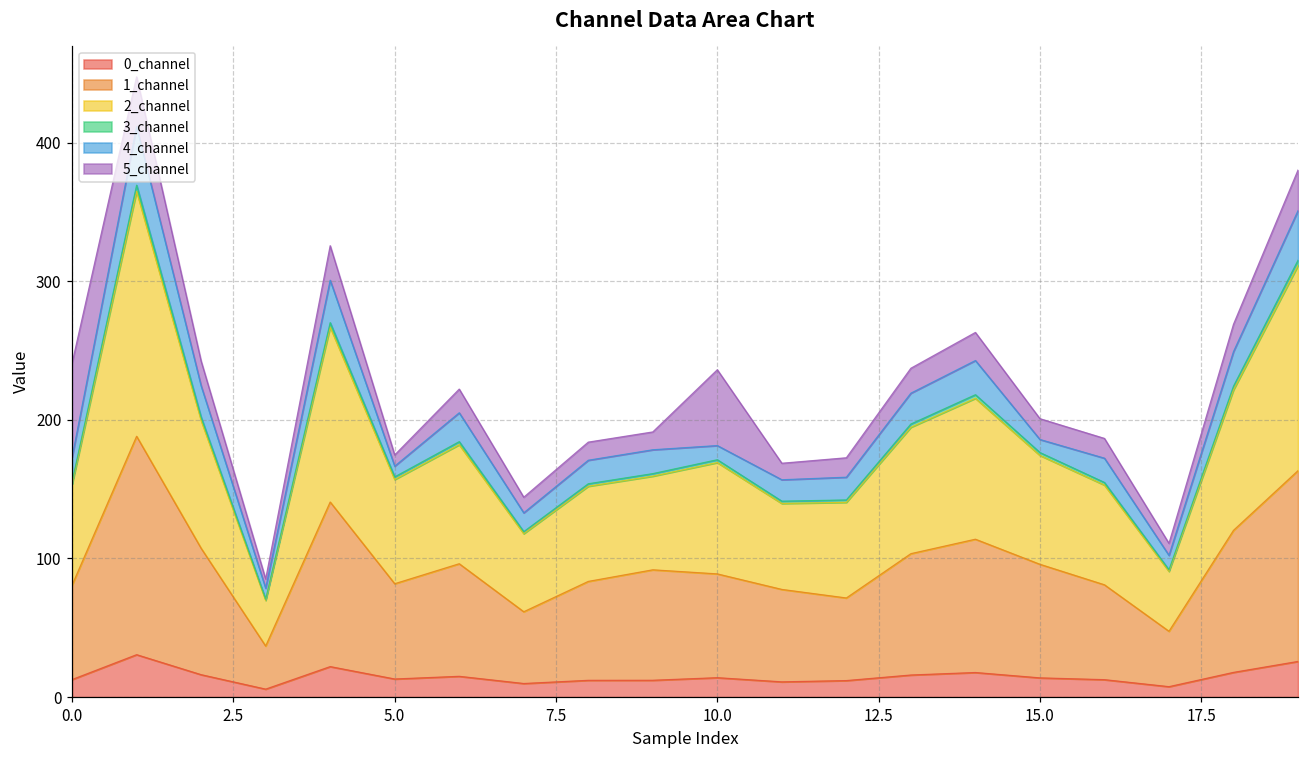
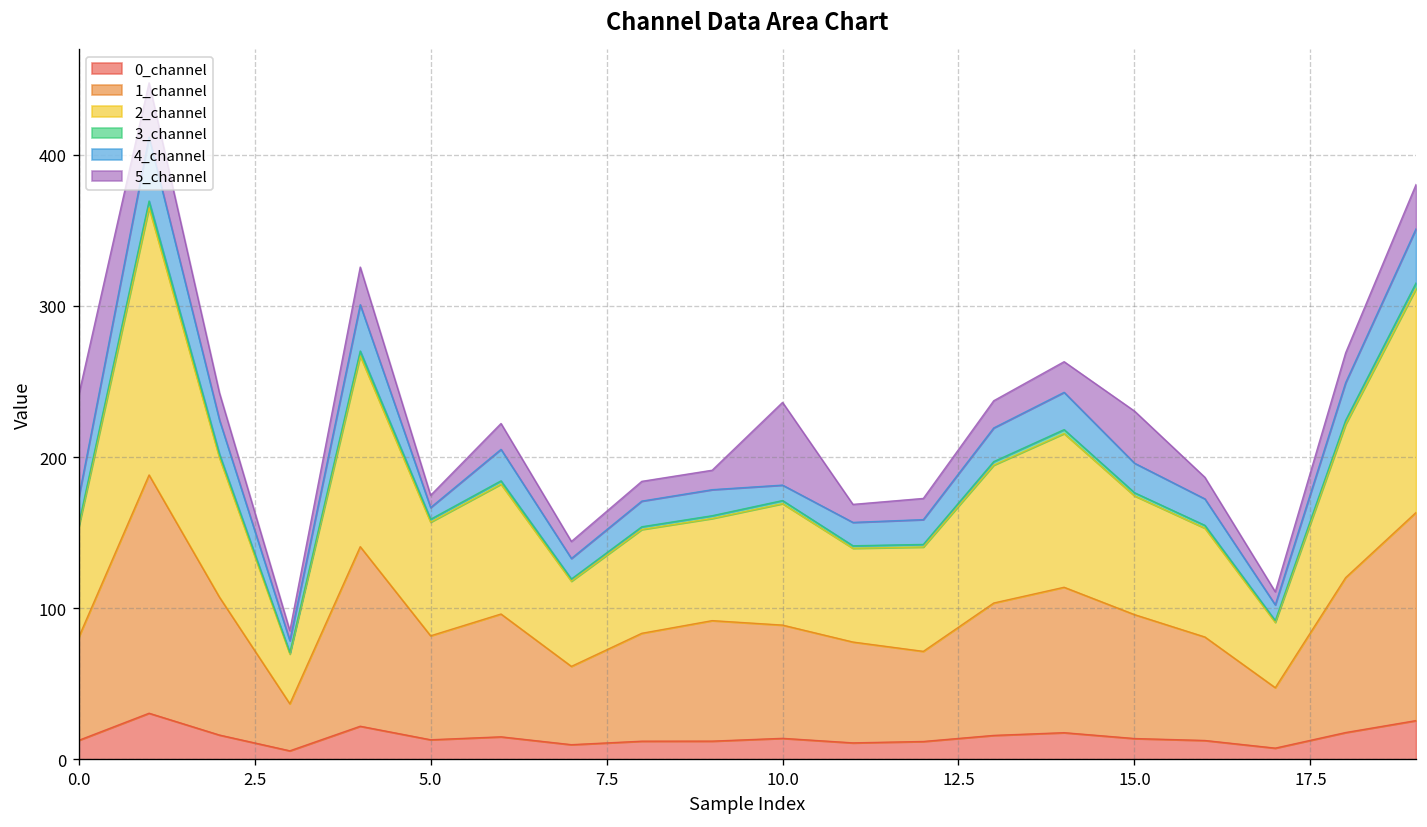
4_channel, 15.0: 9 -> 20
5_channel, 15.0: 15 -> 34
